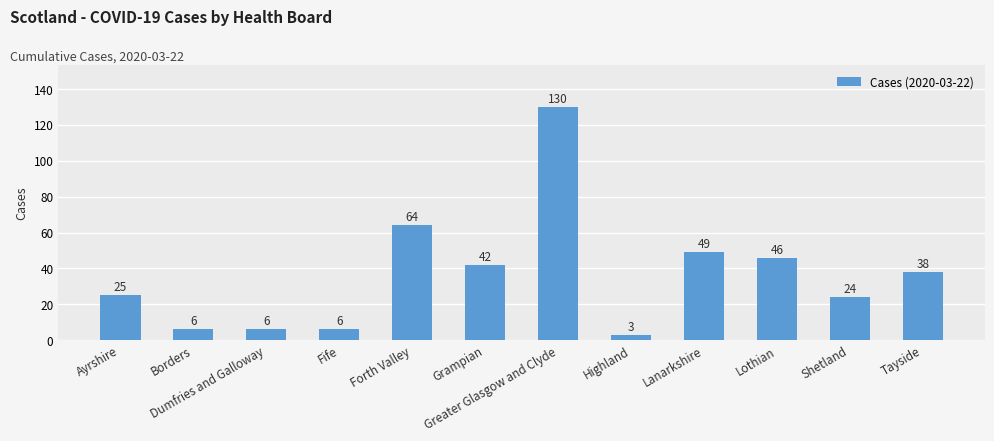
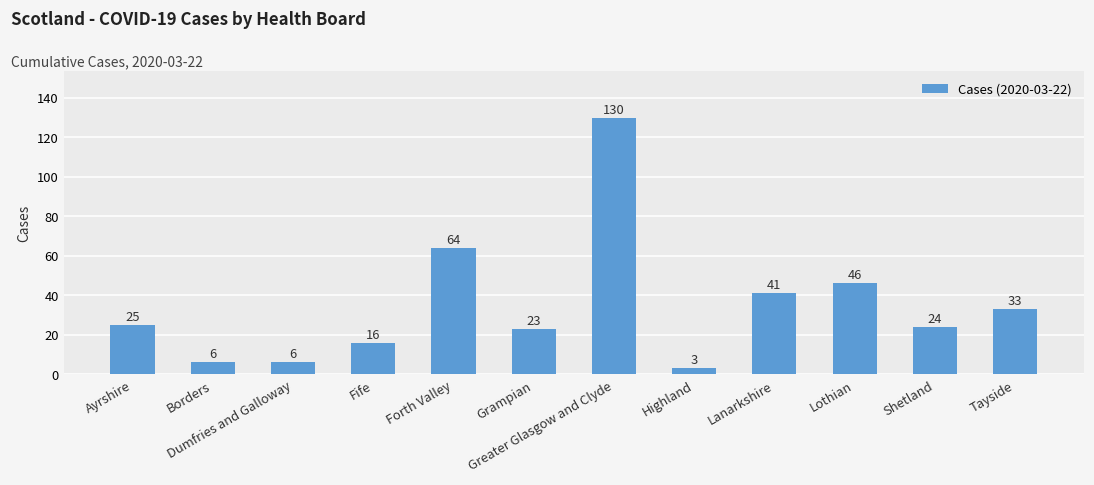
Fife: 6 -> 16
Grampian: 42 -> 23
Lanarkshire: 49 -> 41
Tayside: 38 -> 33
